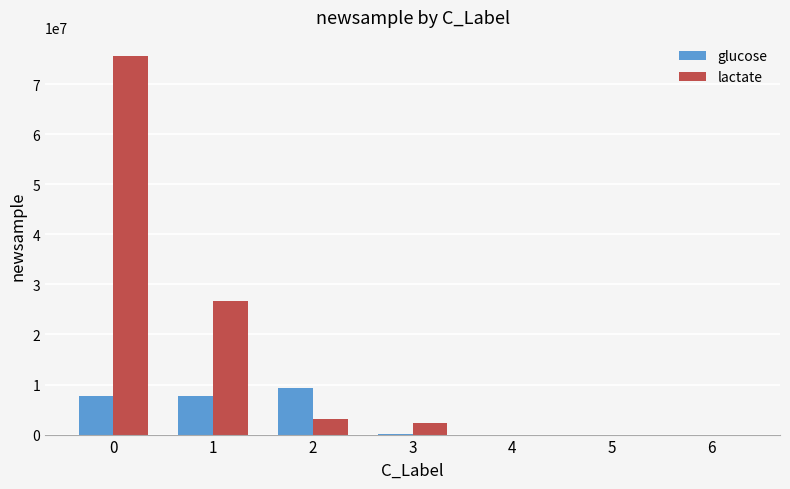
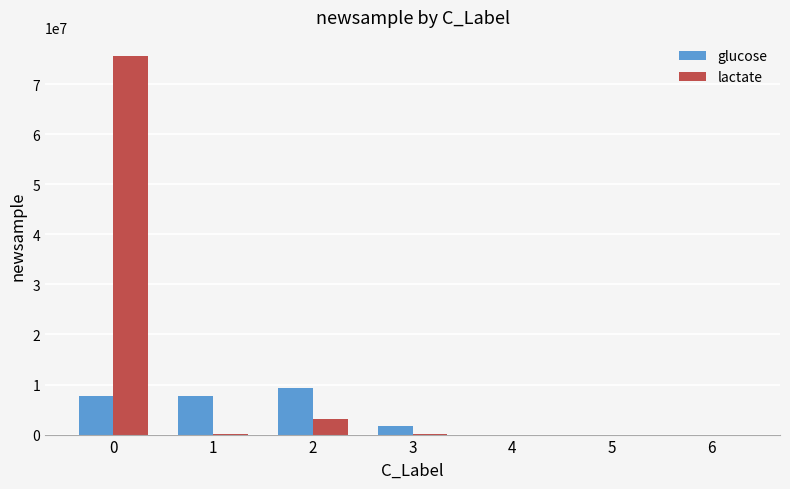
lactate, 1: 27000000 -> 0
glucose, 3: 0 -> 2000000
lactate, 3: 2000000 -> 0
